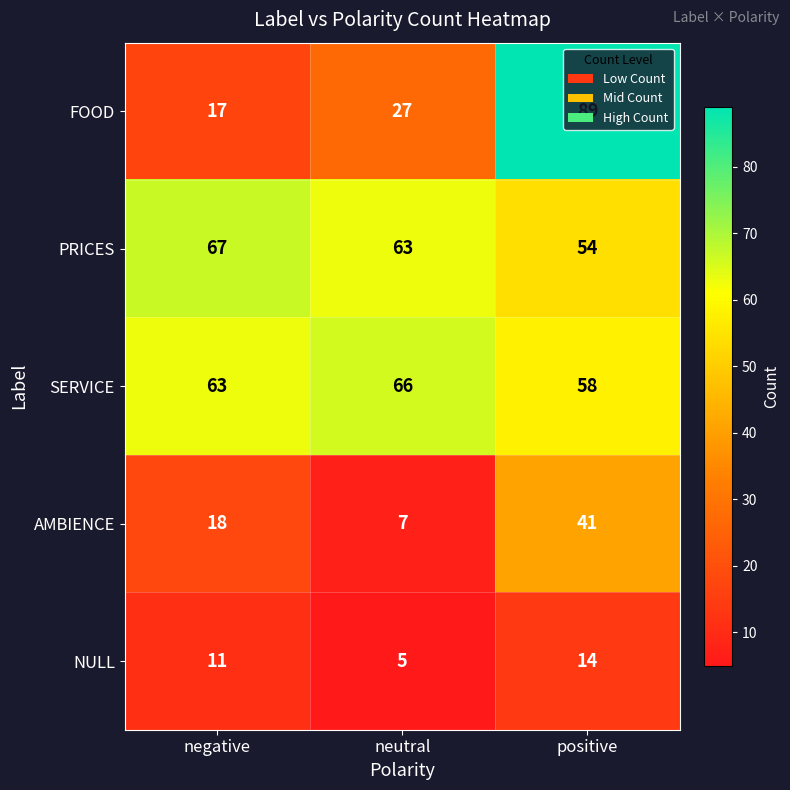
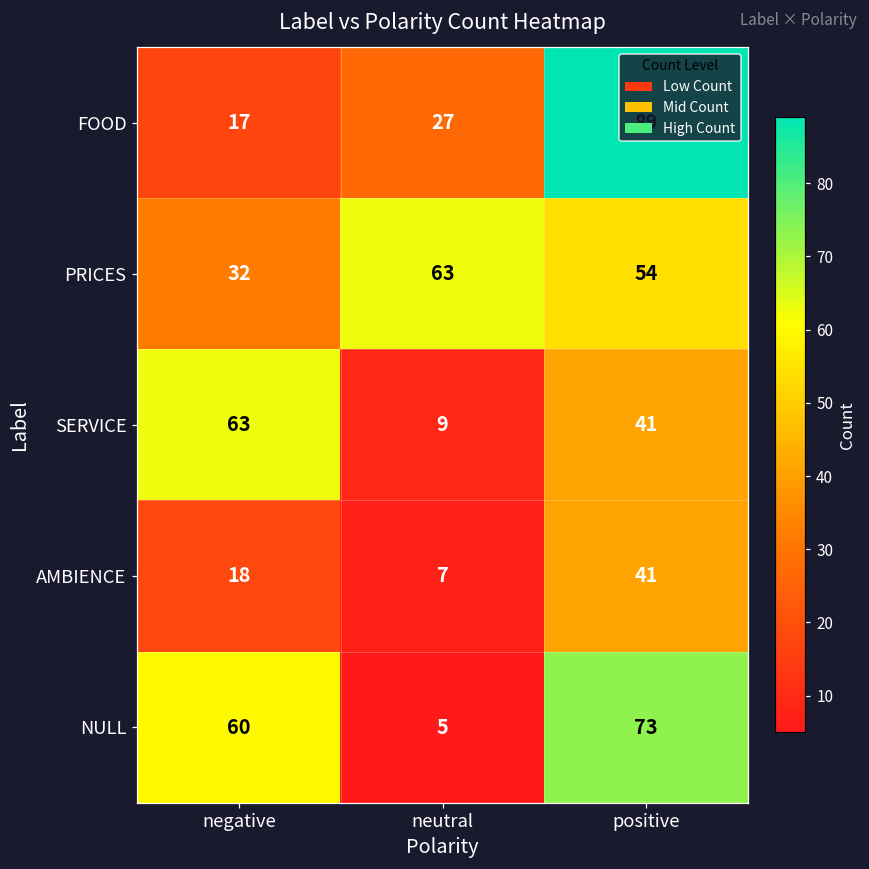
PRICES, negative: 67 -> 32
SERVICE, neutral: 66 -> 9
SERVICE, positive: 58 -> 41
NULL, negative: 11 -> 60
NULL, positive: 14 -> 73
